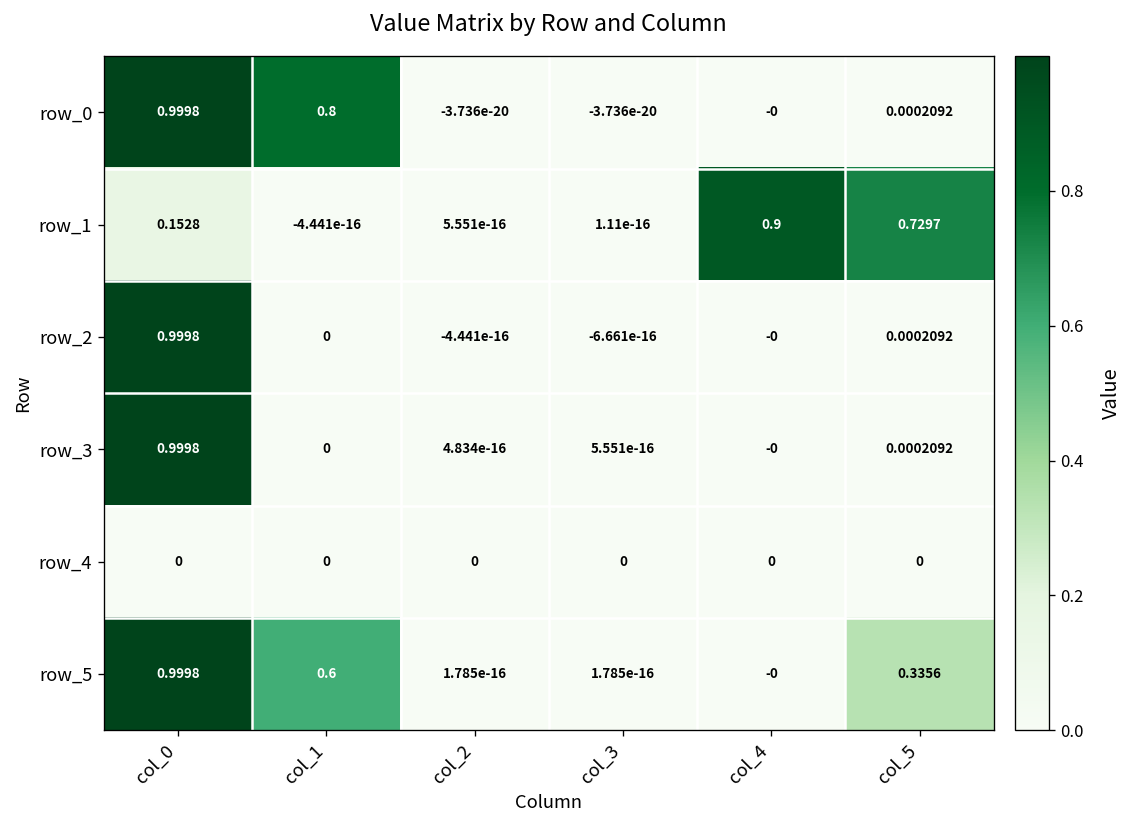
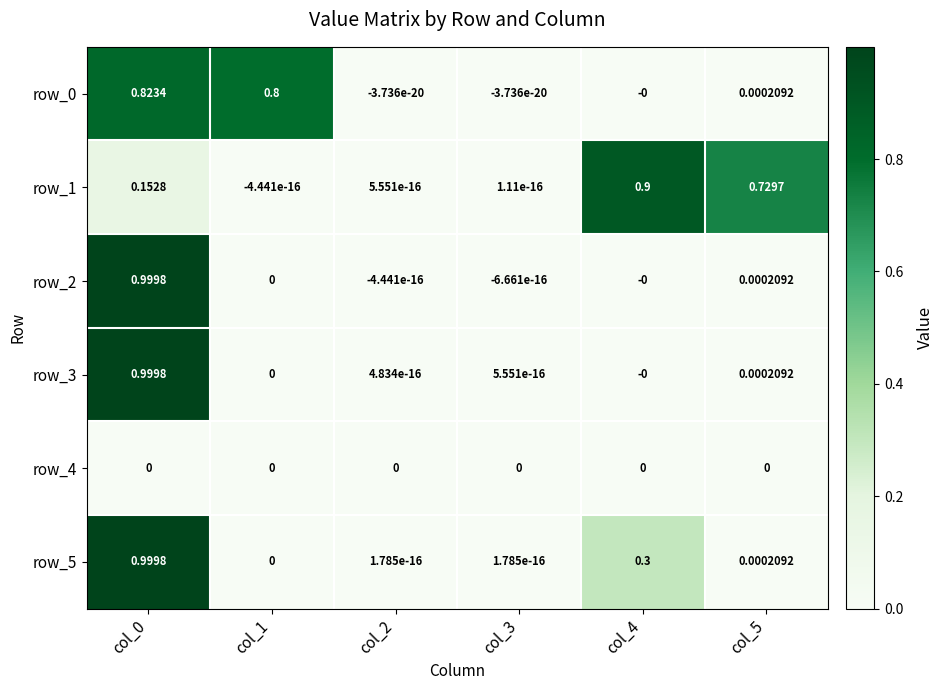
row_0, col_0: 0.9998 -> 0.8234
row_5, col_1: 0.6 -> 0
row_5, col_4: -0 -> 0.3
row_5, col_5: 0.3356 -> 0.0002092
